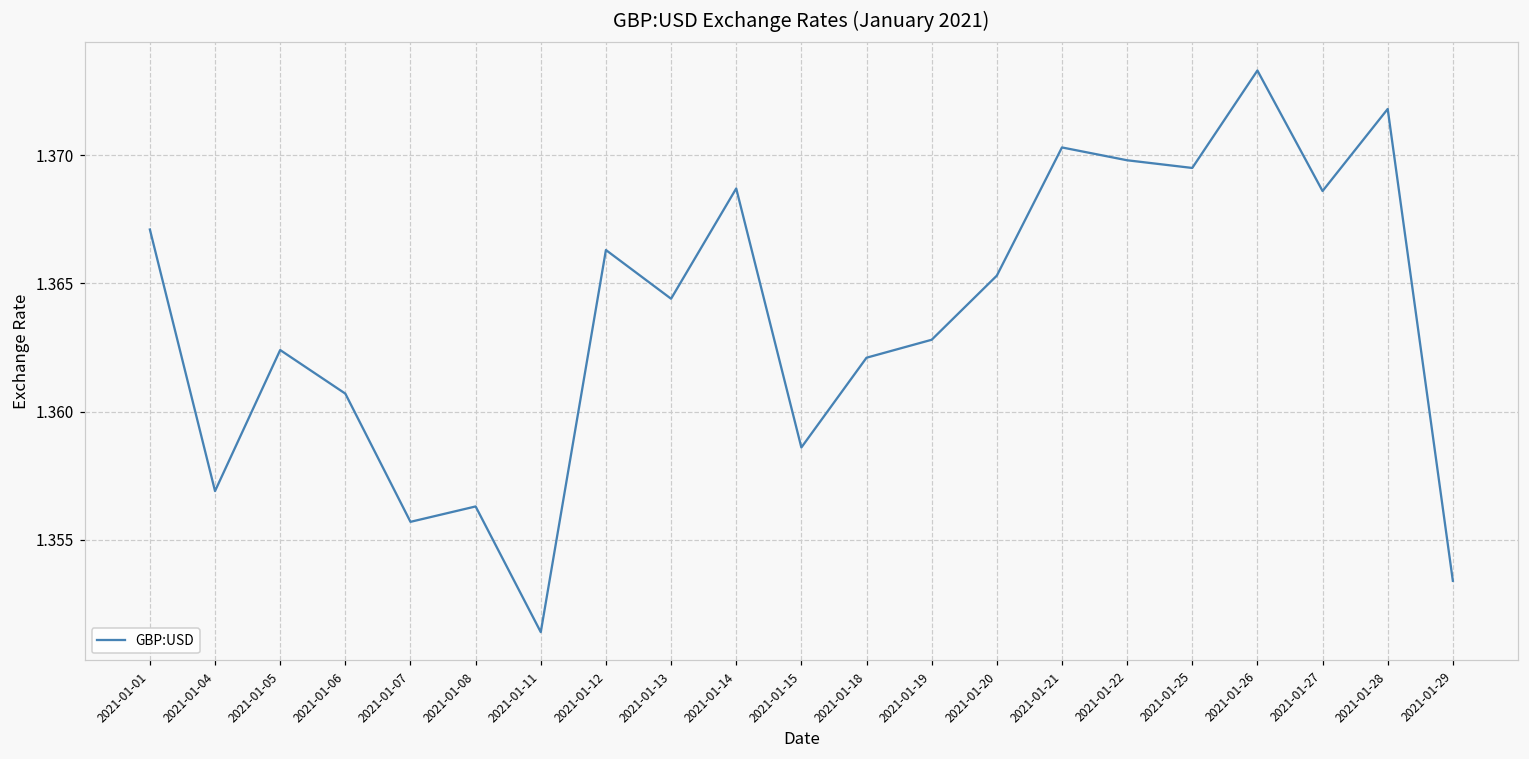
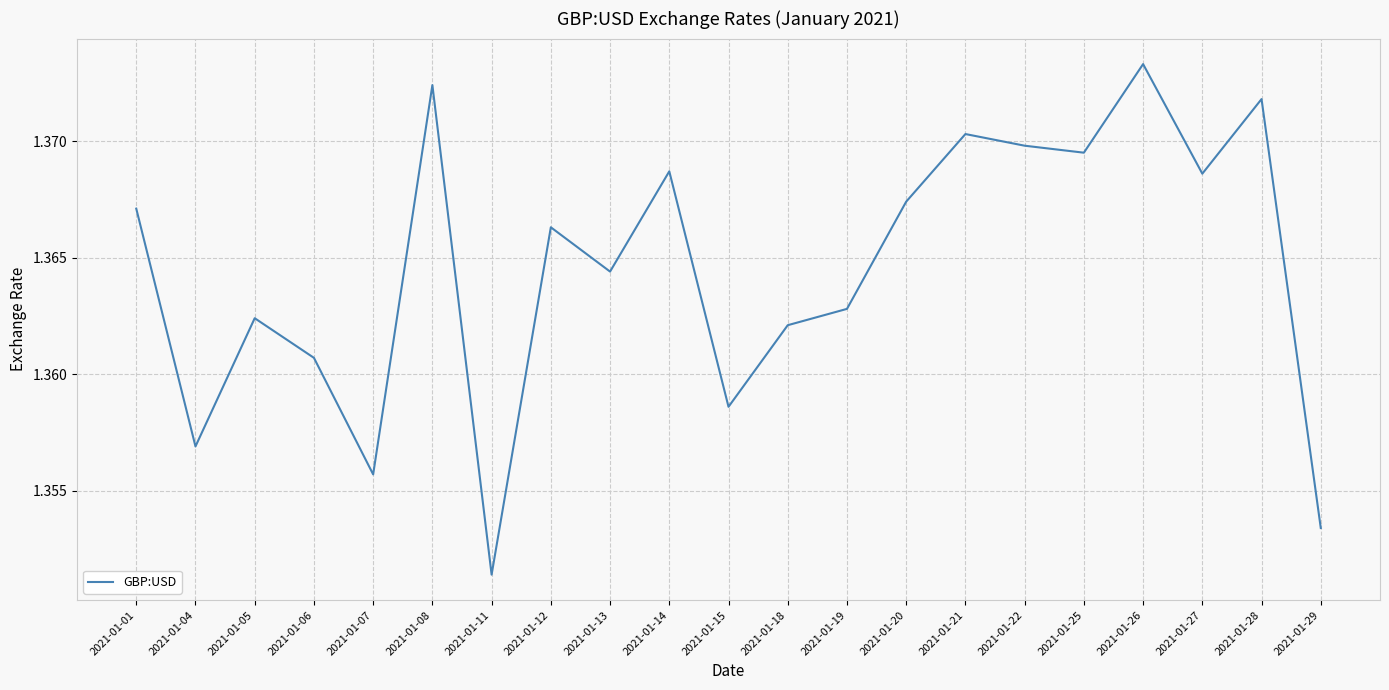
2021-01-08: 1.3563 -> 1.3724
2021-01-20: 1.3653 -> 1.3674
